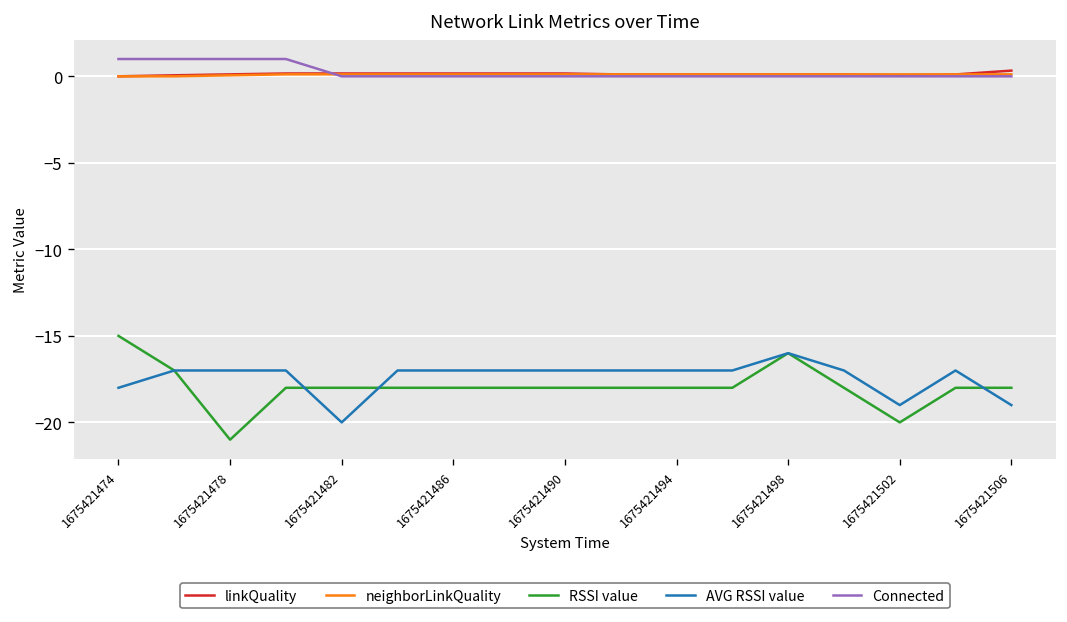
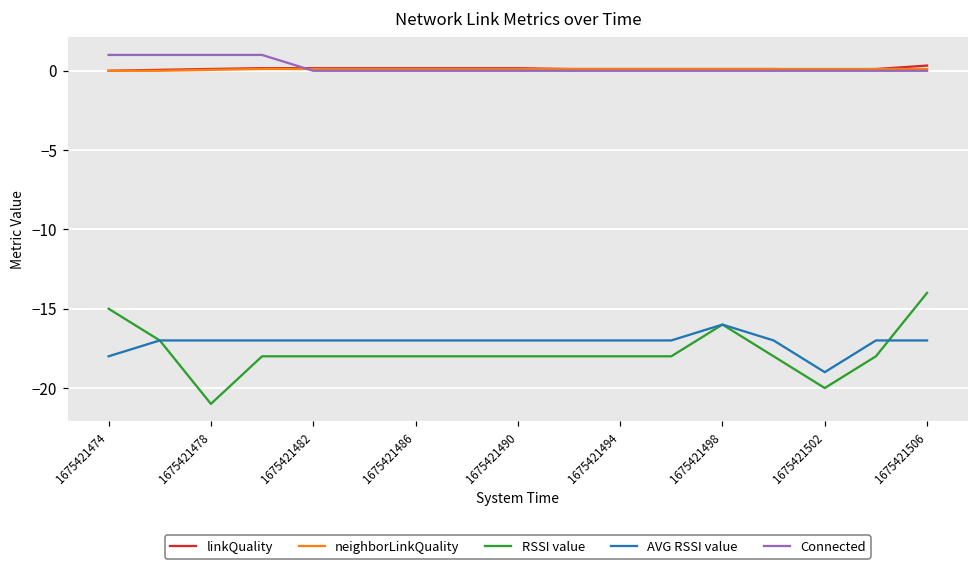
AVG RSSI value, 1675421482: -20 -> -17
RSSI value, 1675421506: -18 -> -14
AVG RSSI value, 1675421506: -19 -> -17
